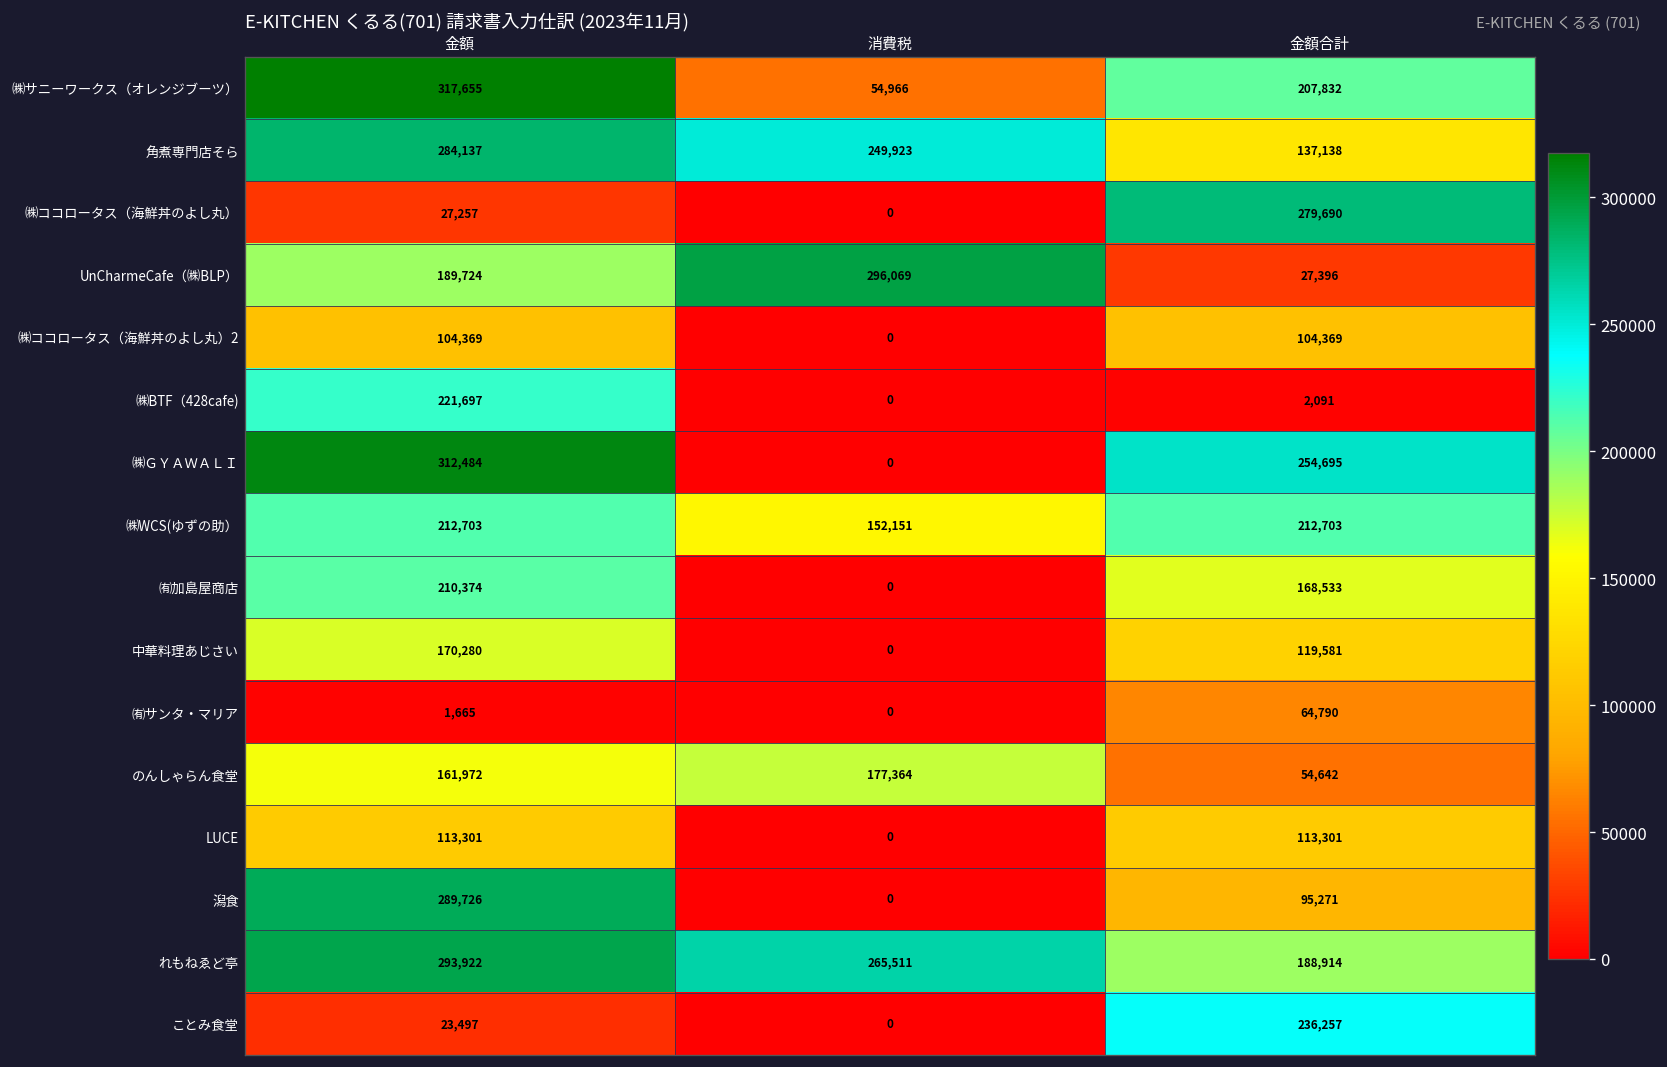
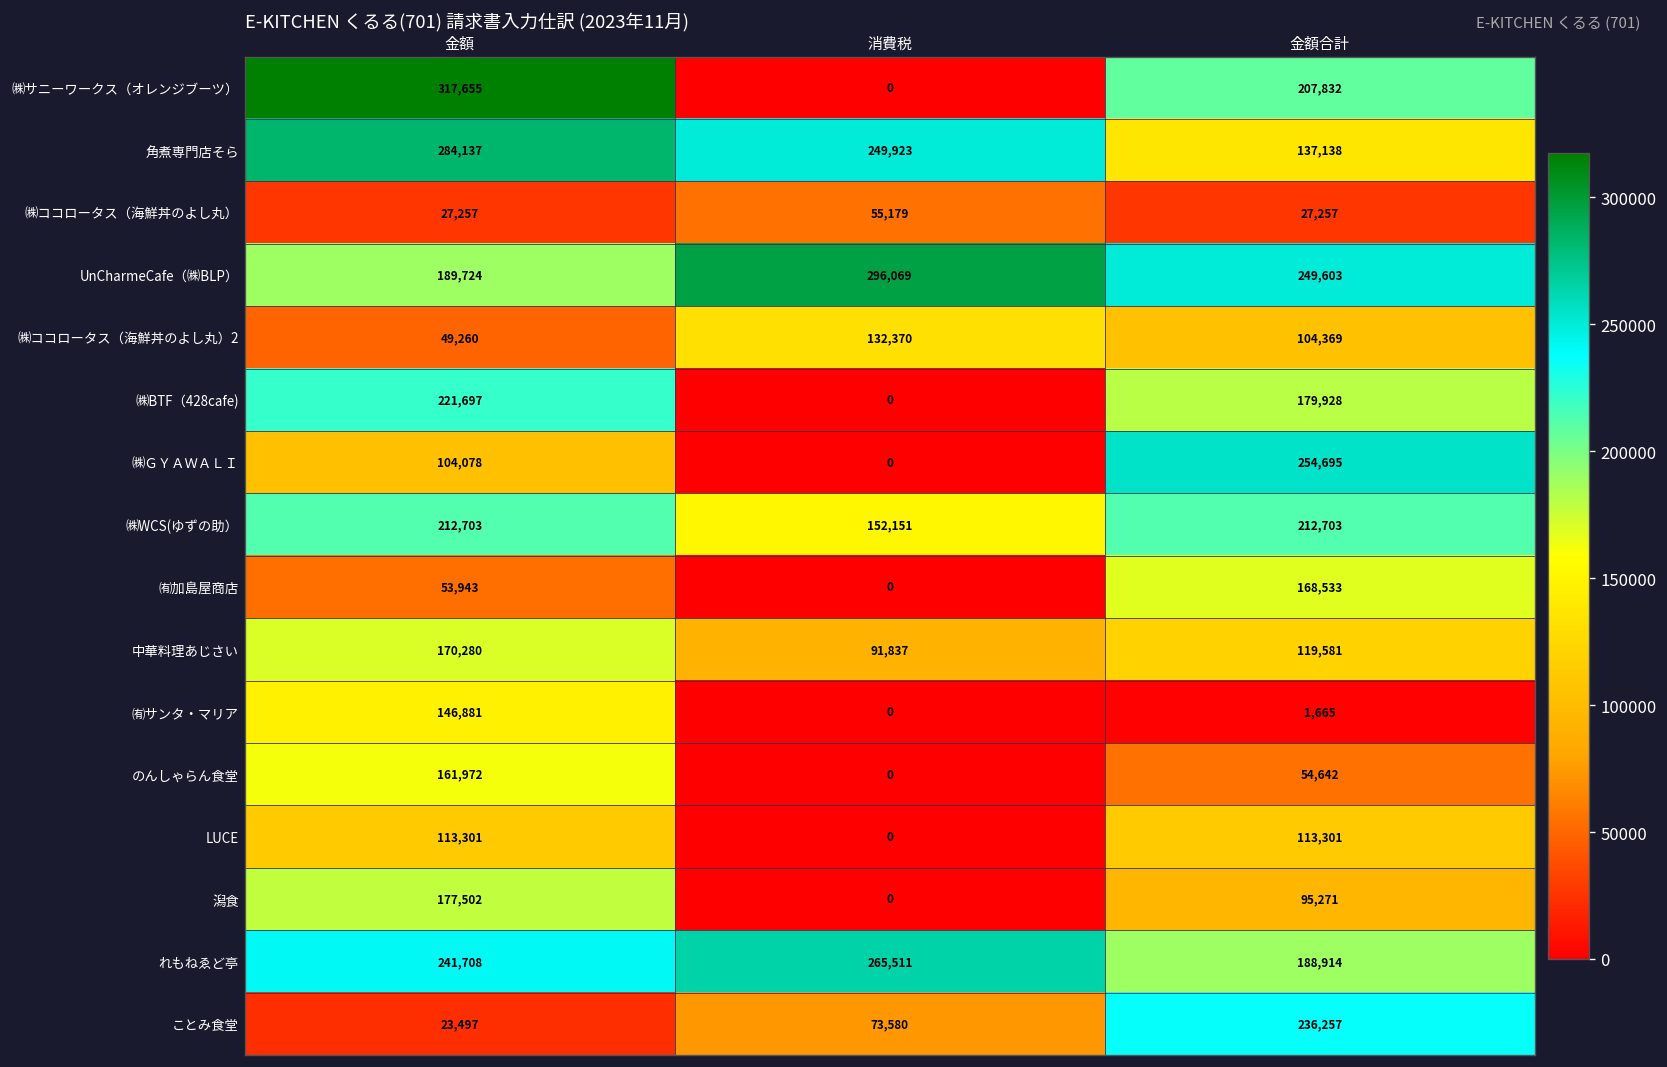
㈱サニーワークス（オレンジブーツ）, 消費税: 54,966 -> 0
㈱ココロータス（海鮮丼のよし丸）, 消費税: 0 -> 55,179
㈱ココロータス（海鮮丼のよし丸）, 金額合計: 279,690 -> 27,257
UnCharmeCafe（㈱BLP）, 金額合計: 27,396 -> 249,603
㈱ココロータス（海鮮丼のよし丸）2, 金額: 104,369 -> 49,260
㈱ココロータス（海鮮丼のよし丸）2, 消費税: 0 -> 132,370
㈱BTF（428cafe), 金額合計: 2,091 -> 179,928
㈱ＧＹＡＷＡＬＩ, 金額: 312,484 -> 104,078
㈲加島屋商店, 金額: 210,374 -> 53,943
中華料理あじさい, 消費税: 0 -> 91,837
㈲サンタ・マリア, 金額: 1,665 -> 146,881
㈲サンタ・マリア, 金額合計: 64,790 -> 1,665
のんしゃらん食堂, 消費税: 177,364 -> 0
潟食, 金額: 289,726 -> 177,502
れもねゑど亭, 金額: 293,922 -> 241,708
ことみ食堂, 消費税: 0 -> 73,580
